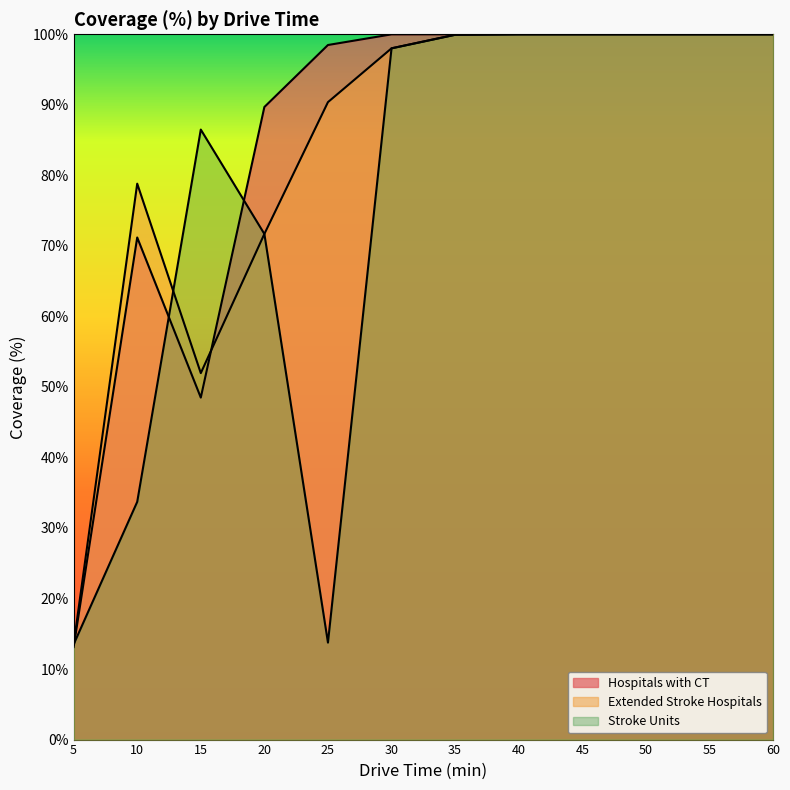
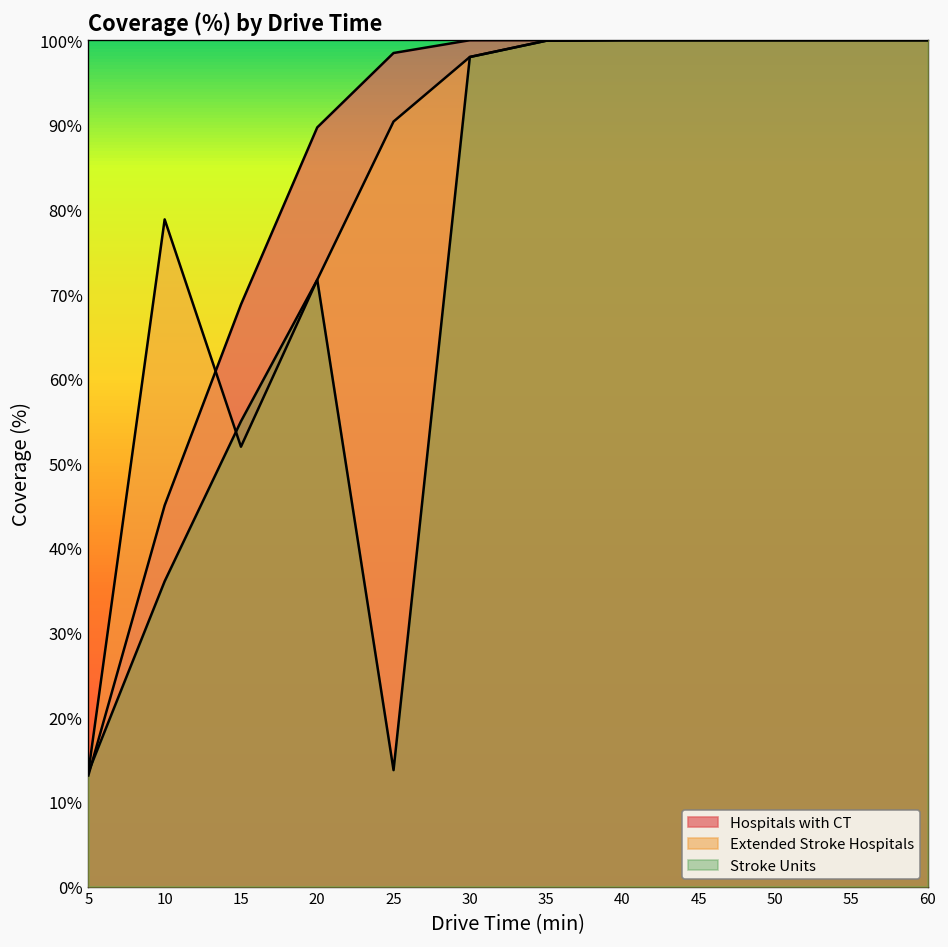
Hospitals with CT, 10: 71% -> 45%
Stroke Units, 10: 34% -> 36%
Hospitals with CT, 15: 48% -> 69%
Stroke Units, 15: 86% -> 55%
